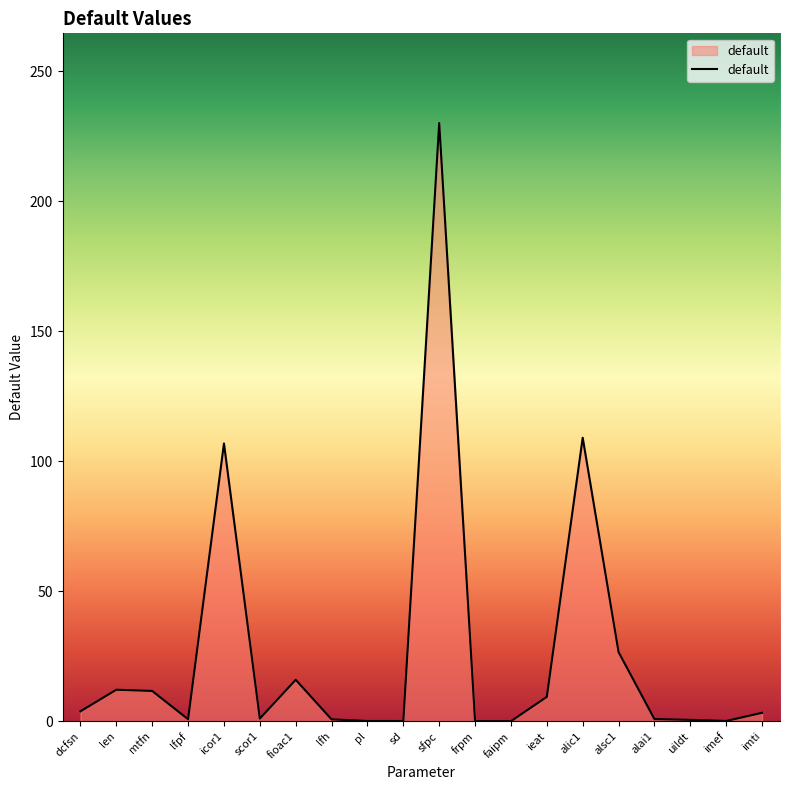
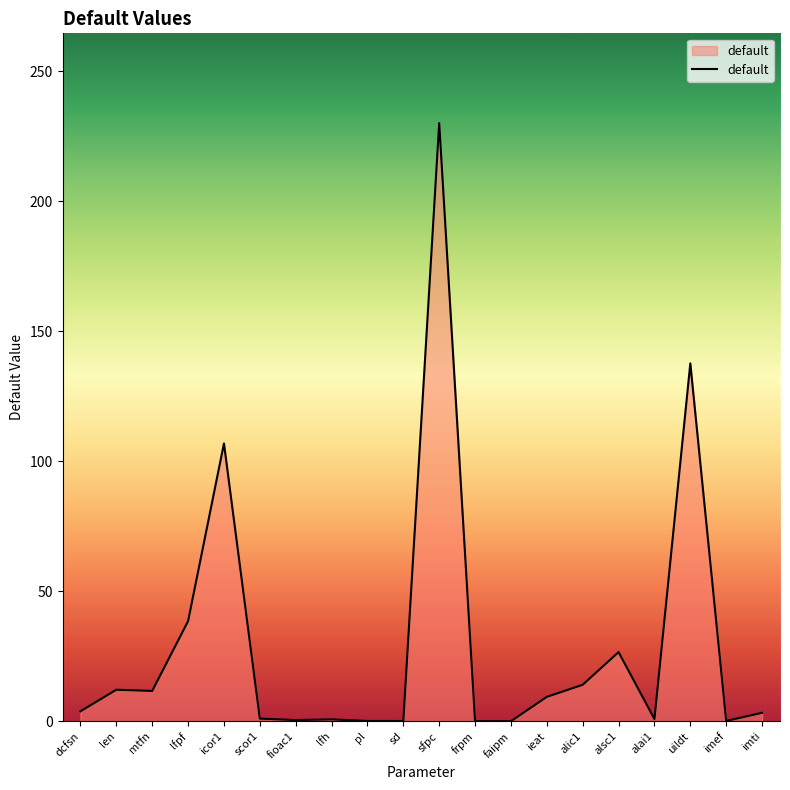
lfpf: 1 -> 38
fioac1: 16 -> 0
alic1: 109 -> 14
uildt: 1 -> 138
